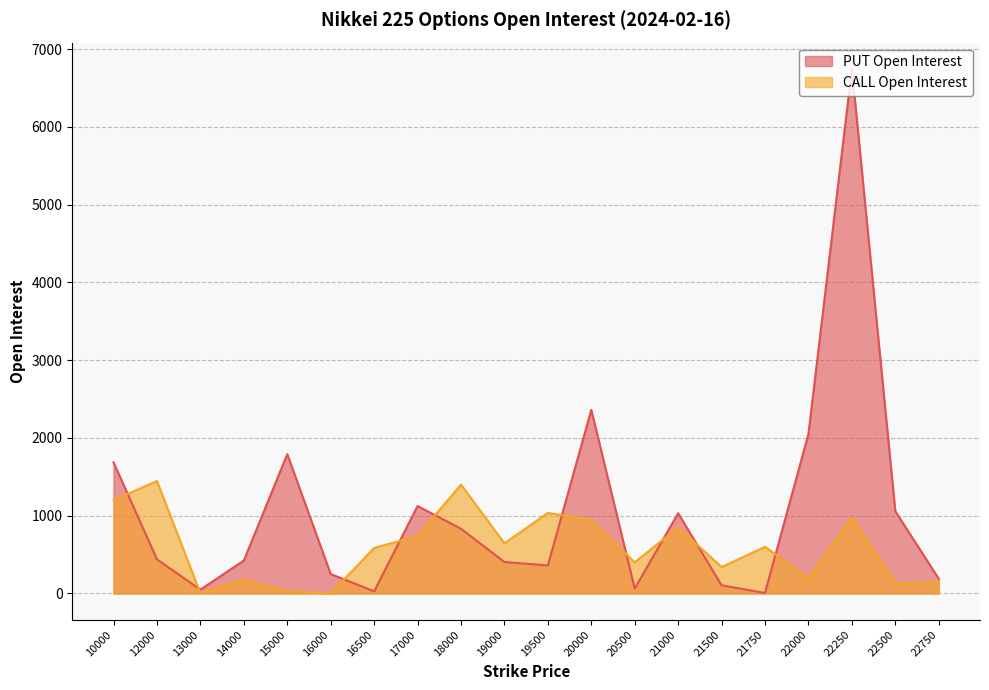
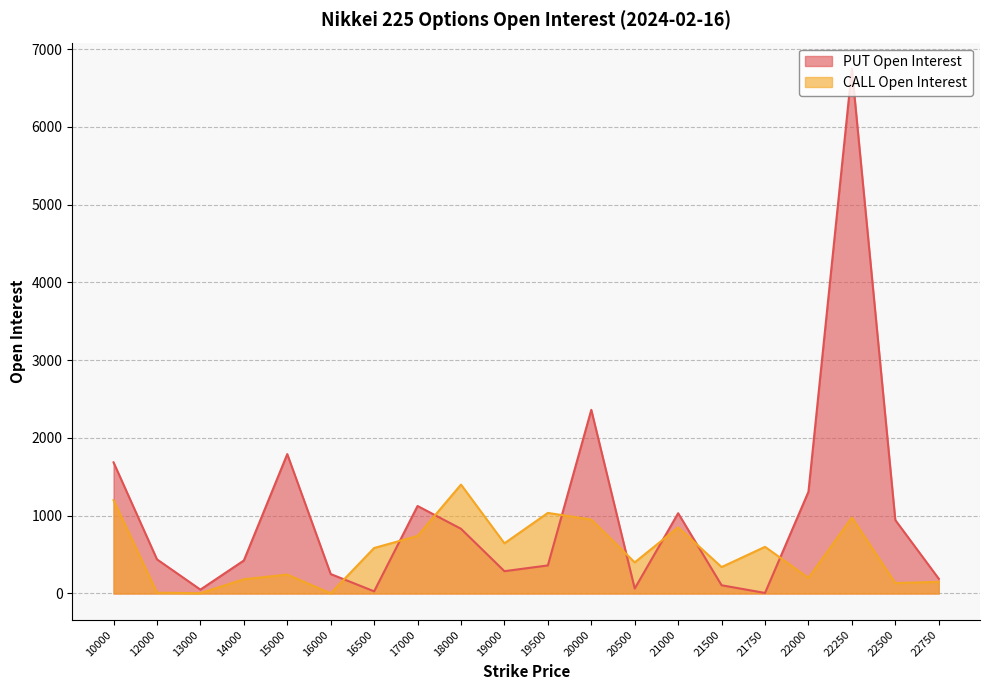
CALL Open Interest, 12000: 1400 -> 0
CALL Open Interest, 15000: 0 -> 200
PUT Open Interest, 19000: 400 -> 300
PUT Open Interest, 22000: 2100 -> 1300
PUT Open Interest, 22500: 1100 -> 900
